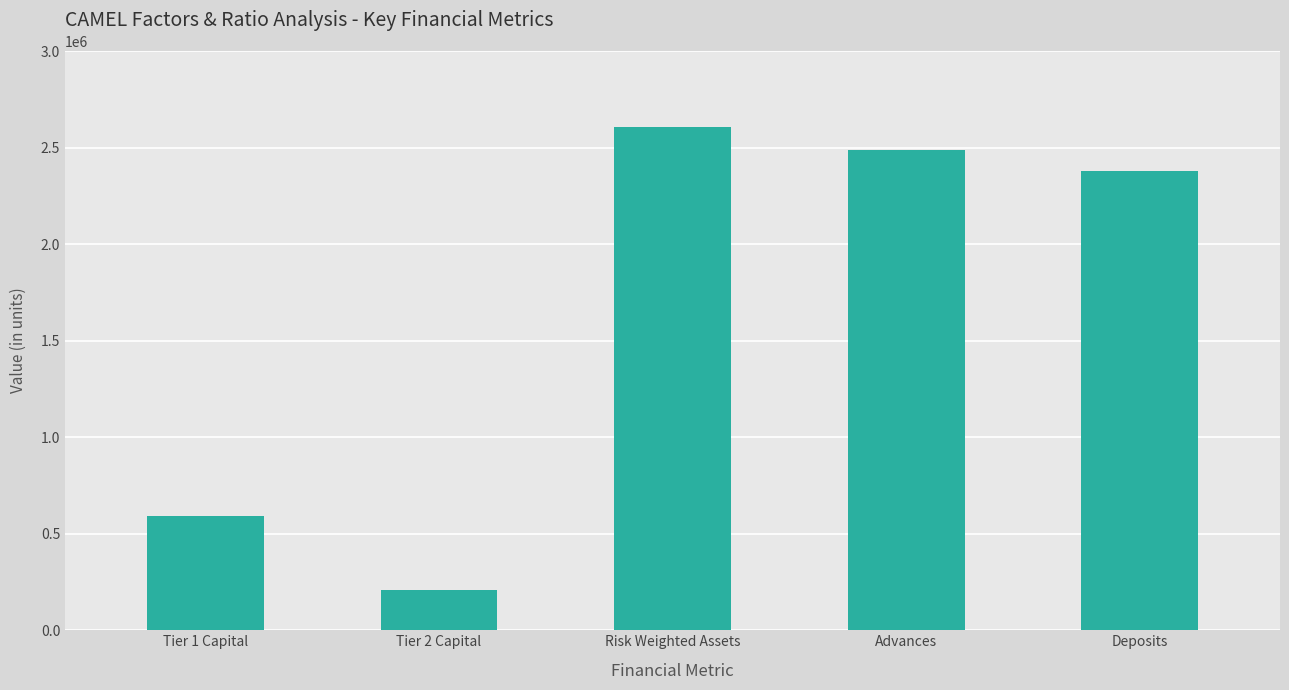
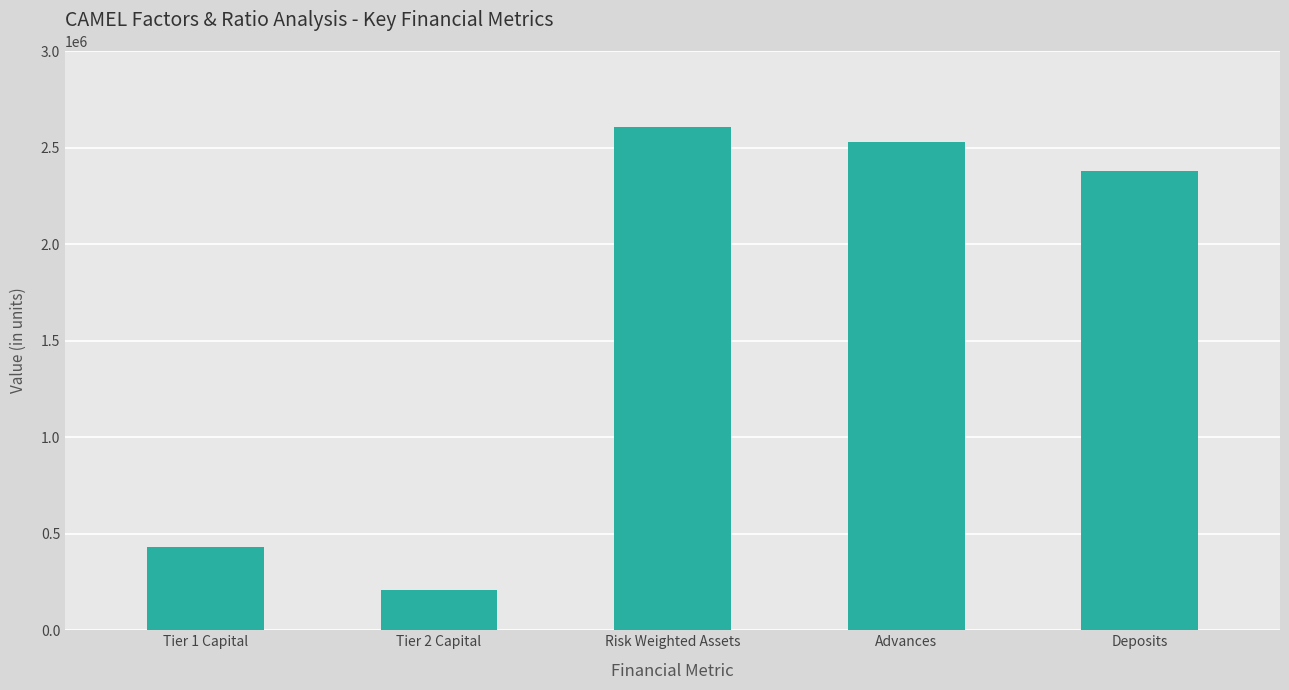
Tier 1 Capital: 590000 -> 430000
Advances: 2480000 -> 2530000
